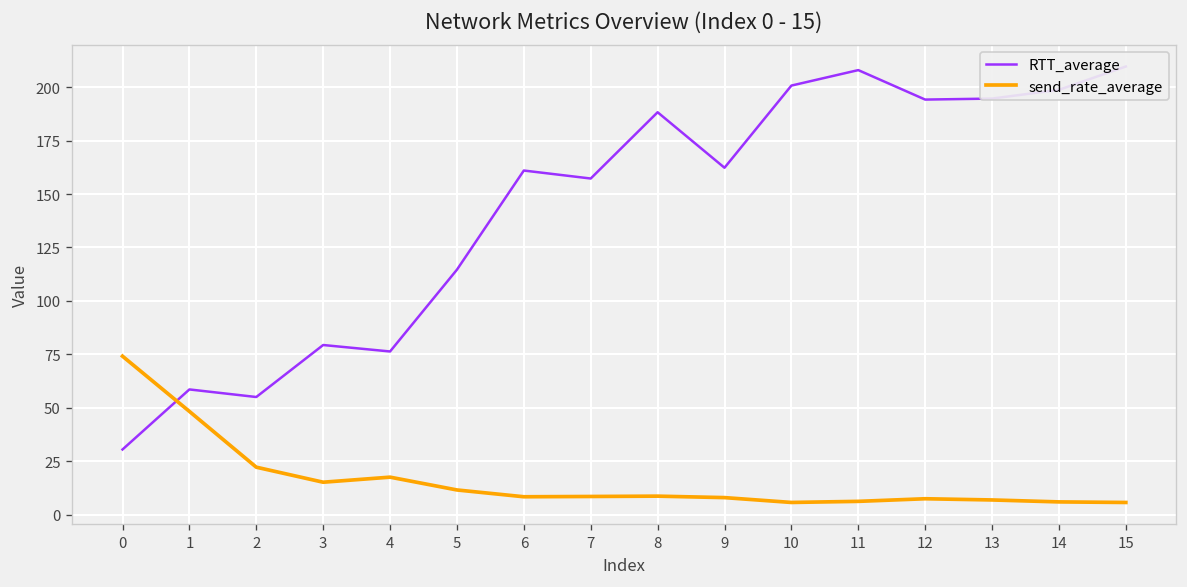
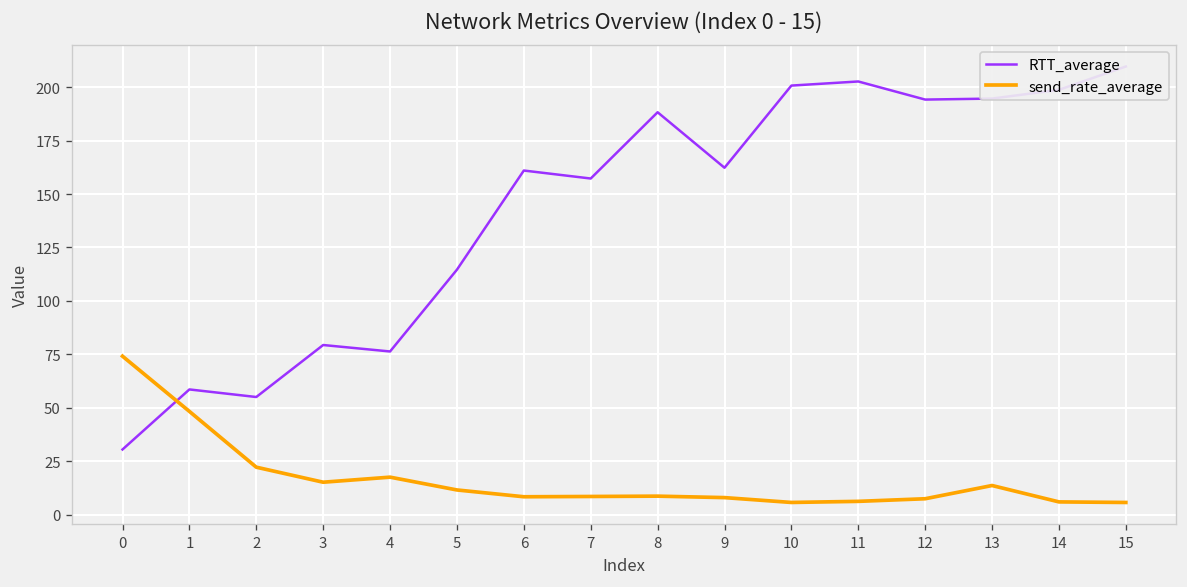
RTT_average, 11: 208 -> 203
send_rate_average, 13: 7 -> 14
